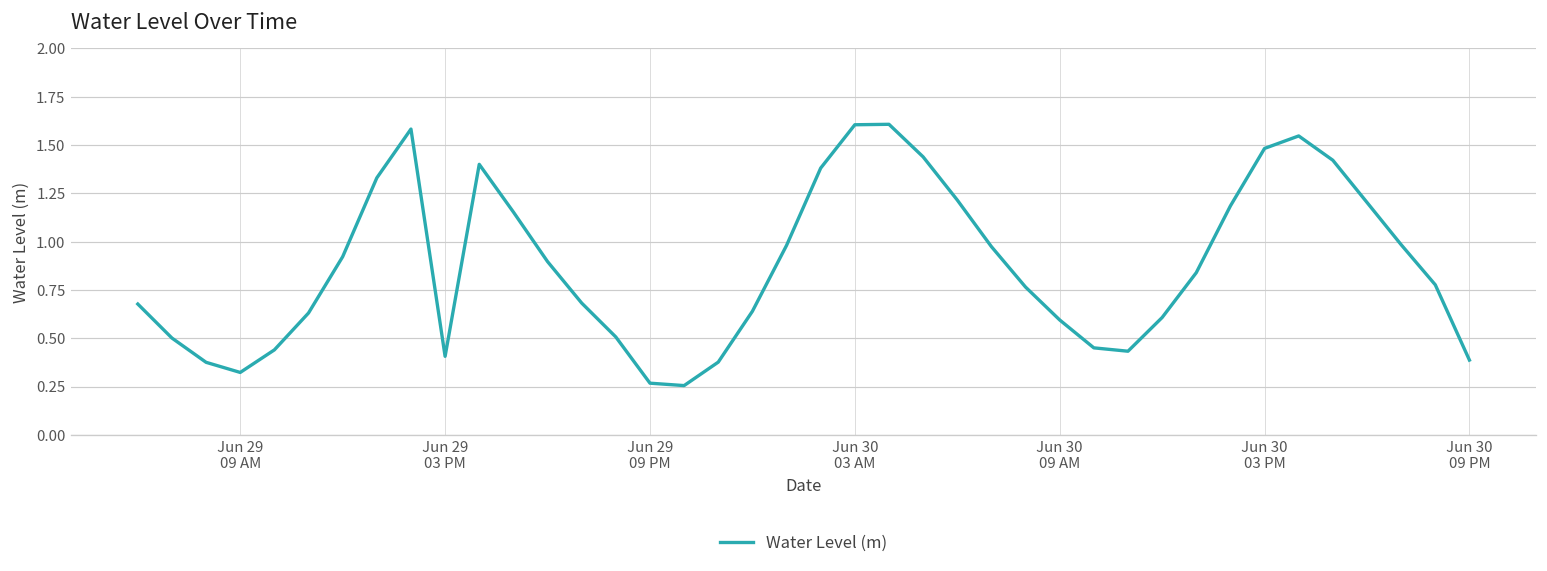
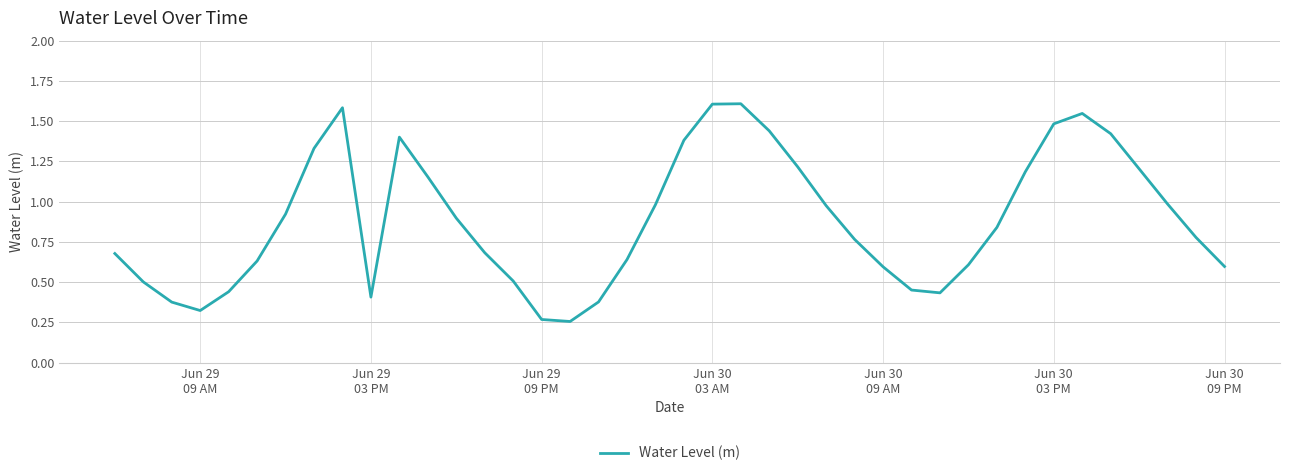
Jun 30 09 PM: 0.39 -> 0.60
